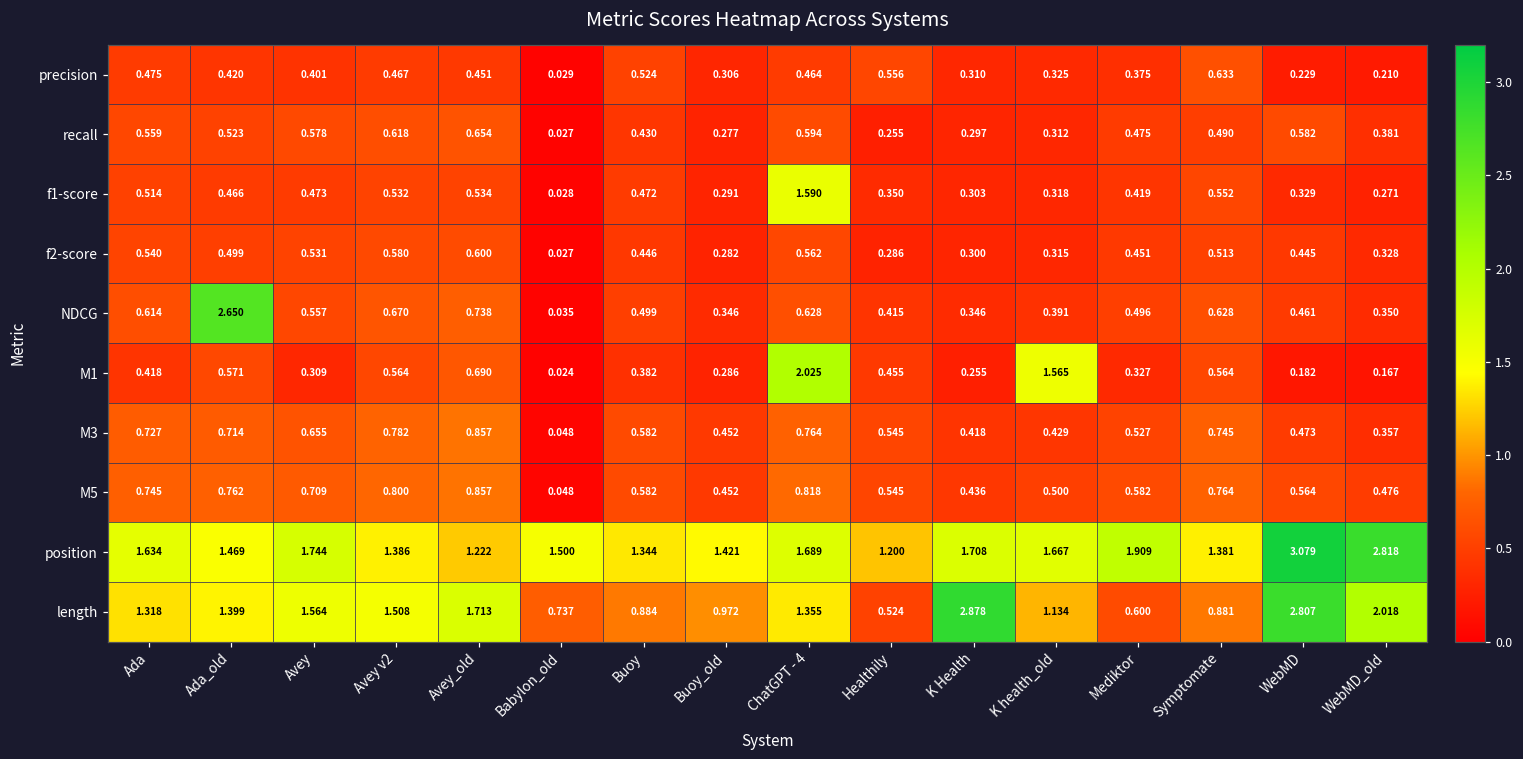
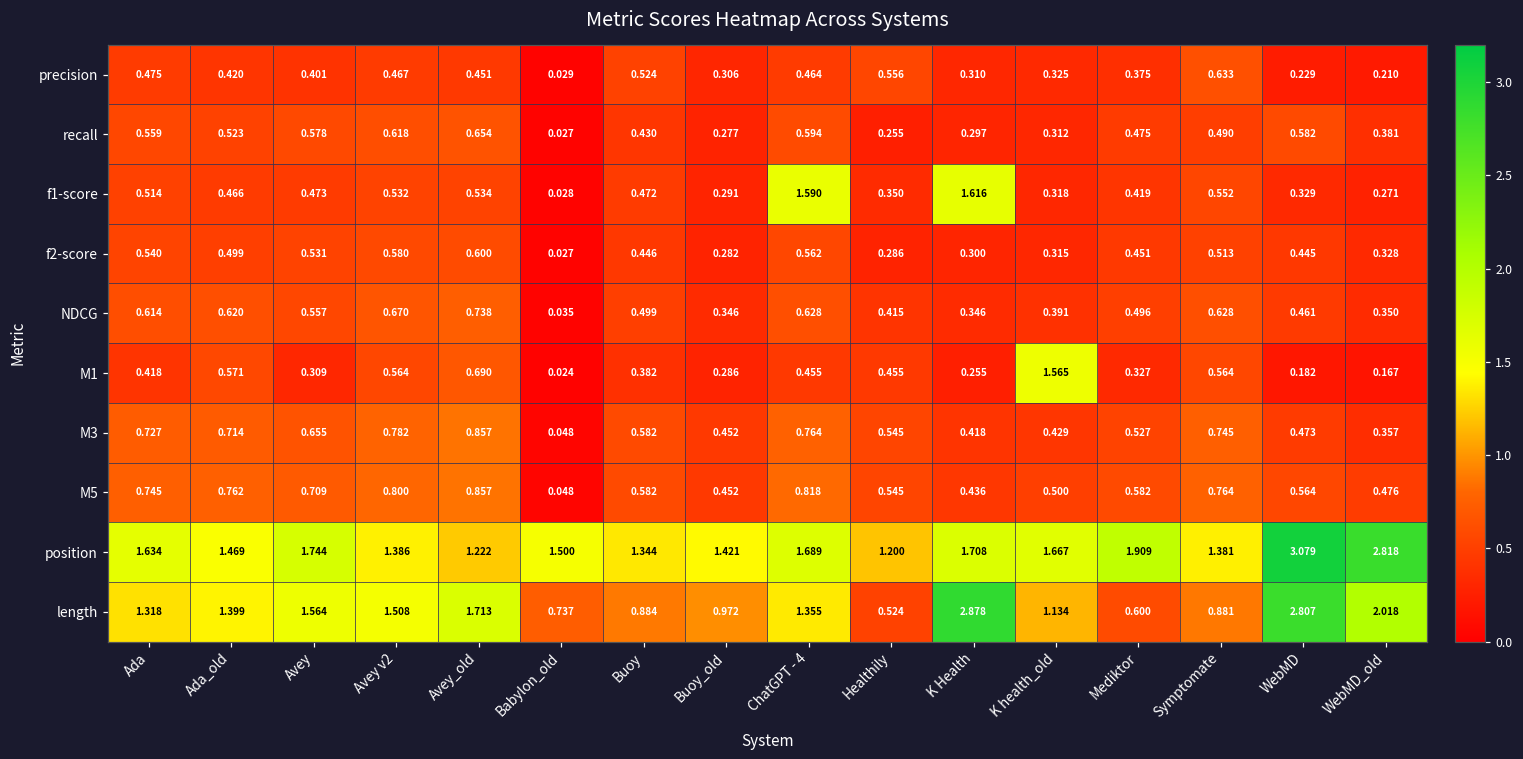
f1-score, K Health: 0.303 -> 1.616
NDCG, Ada_old: 2.650 -> 0.620
M1, ChatGPT - 4: 2.025 -> 0.455
